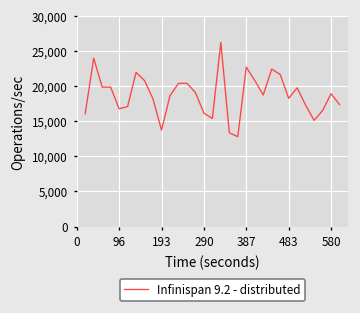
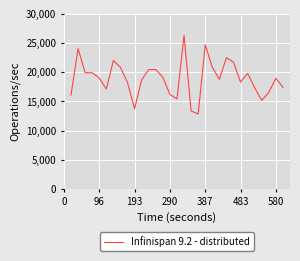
96: 17,000 -> 19,000
387: 23,000 -> 25,000
